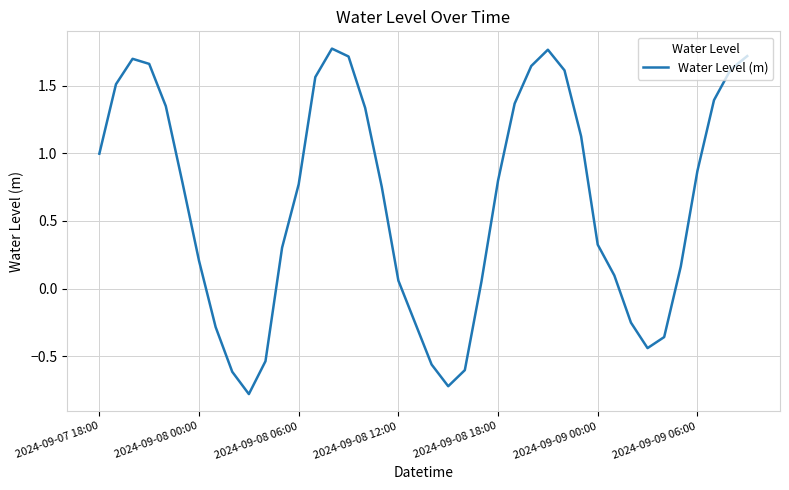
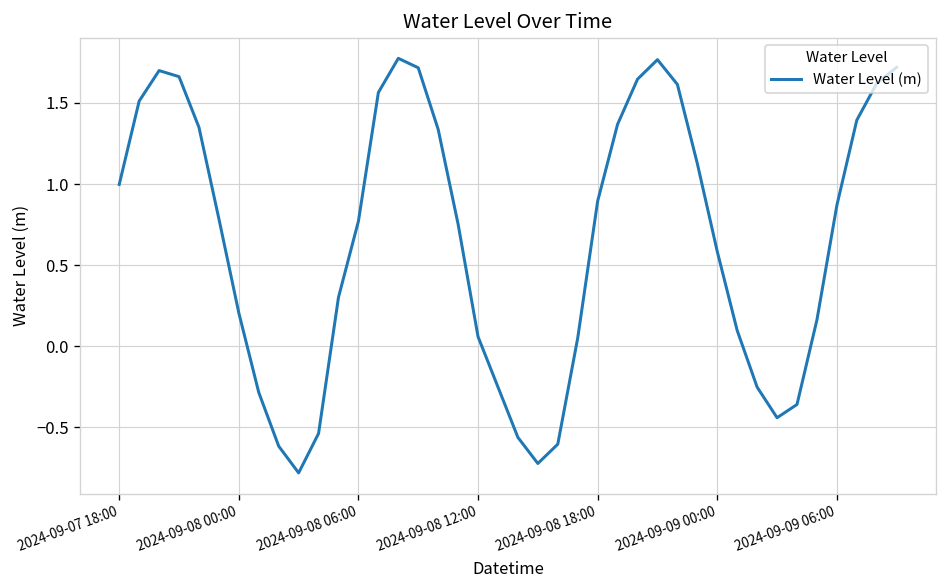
2024-09-08 18:00: 0.80 -> 0.89
2024-09-09 00:00: 0.32 -> 0.58
